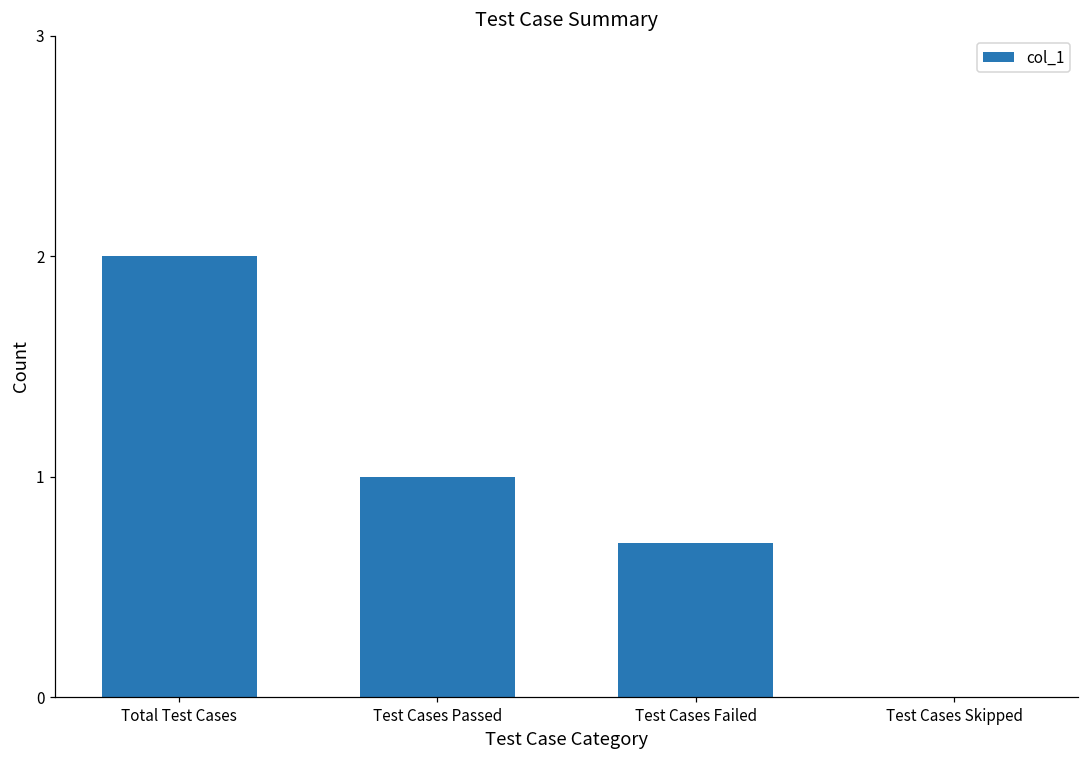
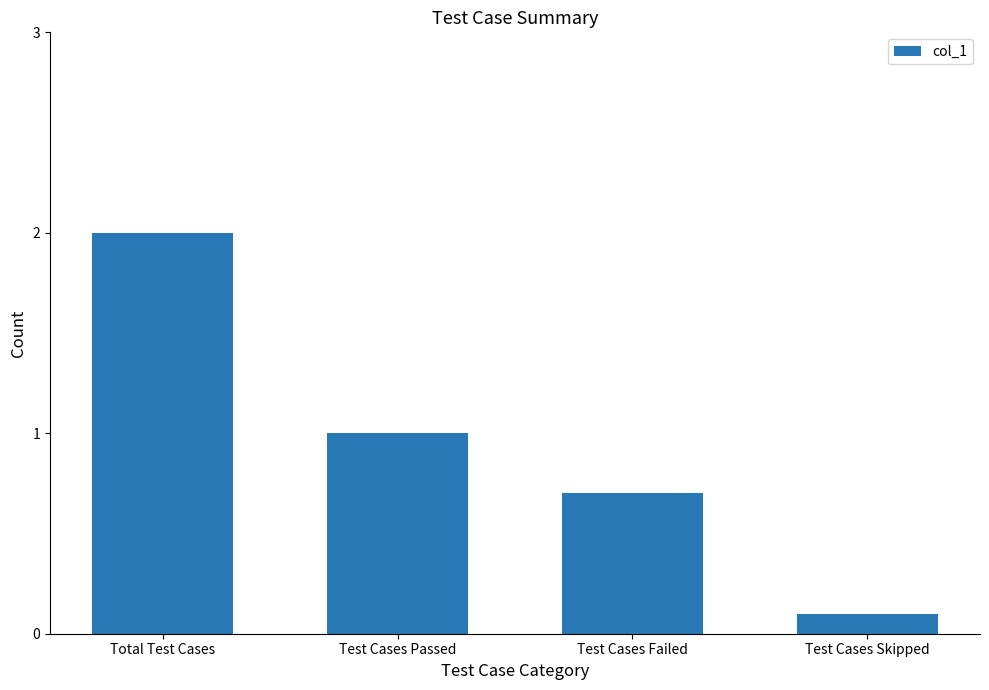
Test Cases Skipped: 0.0 -> 0.1
